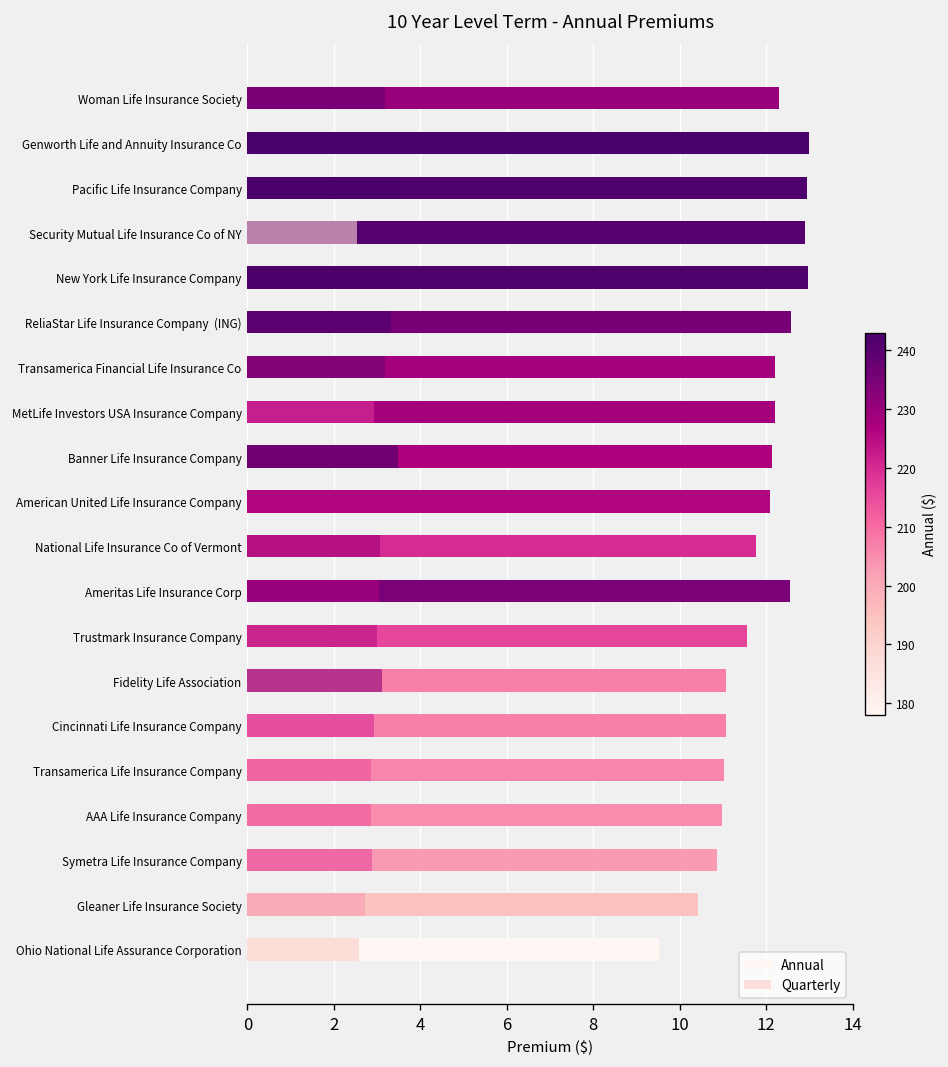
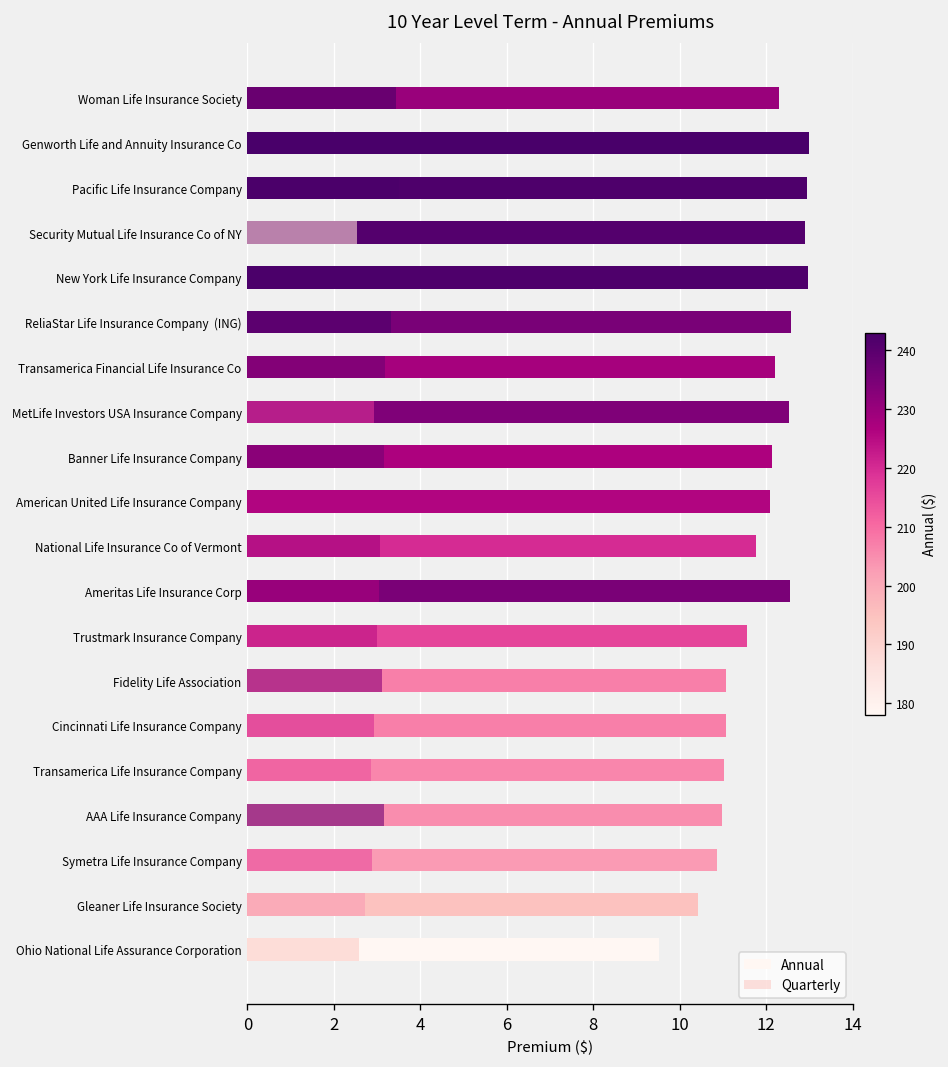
Quarterly, Woman Life Insurance Society: 3.2 -> 3.4
Annual, MetLife Investors USA Insurance Company: 12.2 -> 12.5
Quarterly, Banner Life Insurance Company: 3.5 -> 3.2
Quarterly, AAA Life Insurance Company: 2.9 -> 3.2
